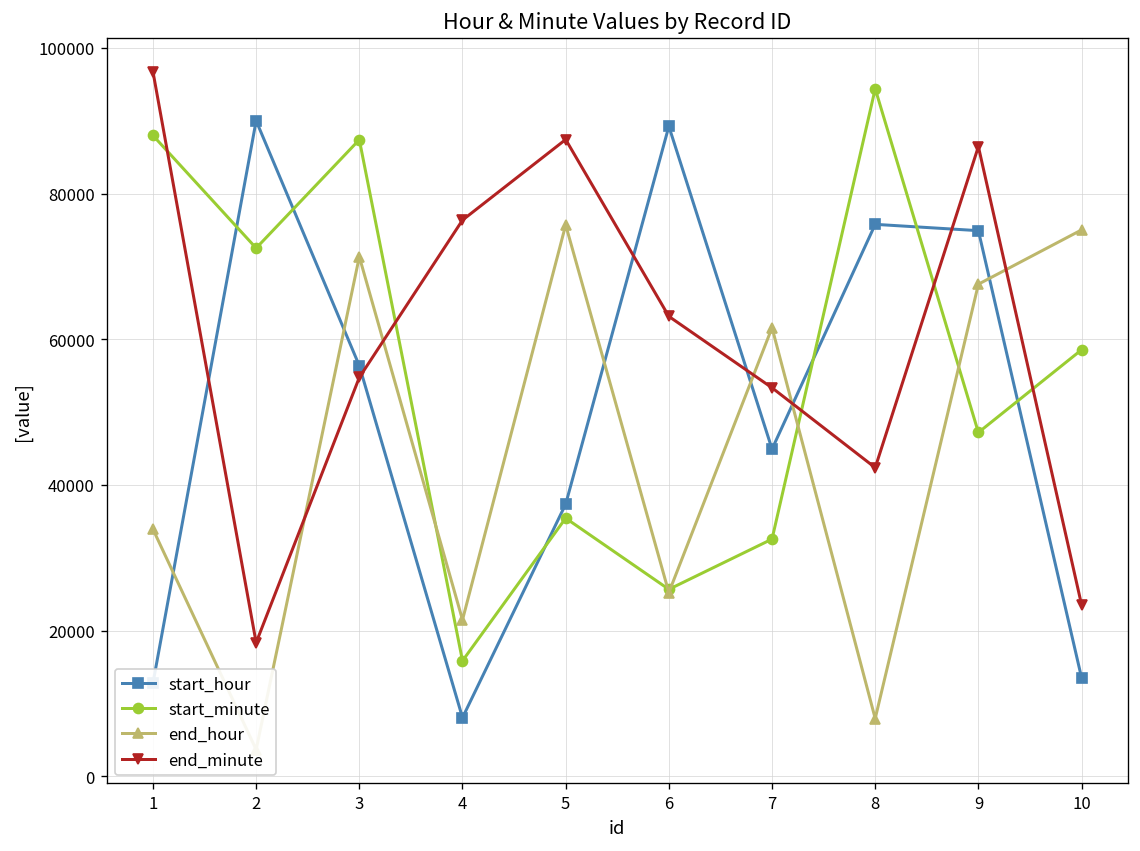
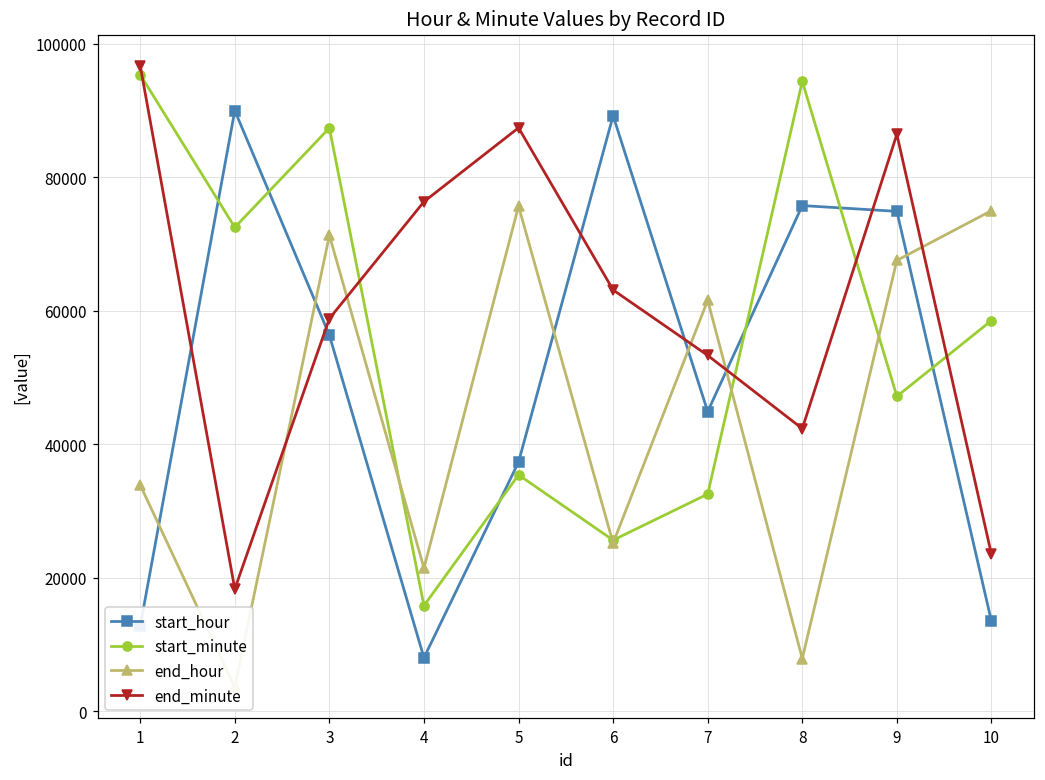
start_minute, 1: 88000 -> 95000
end_minute, 3: 55000 -> 59000
